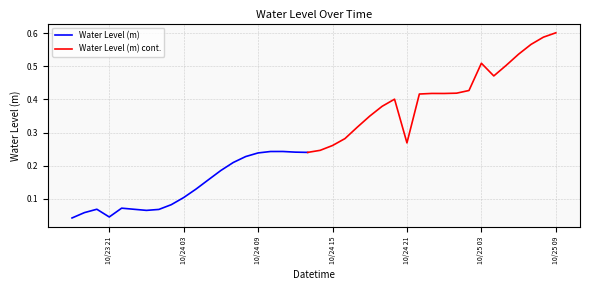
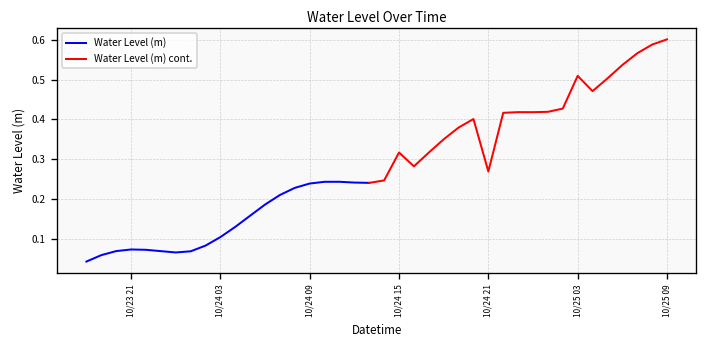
Water Level (m), 10/23 21: 0.05 -> 0.07
Water Level (m) cont., 10/24 15: 0.26 -> 0.32
